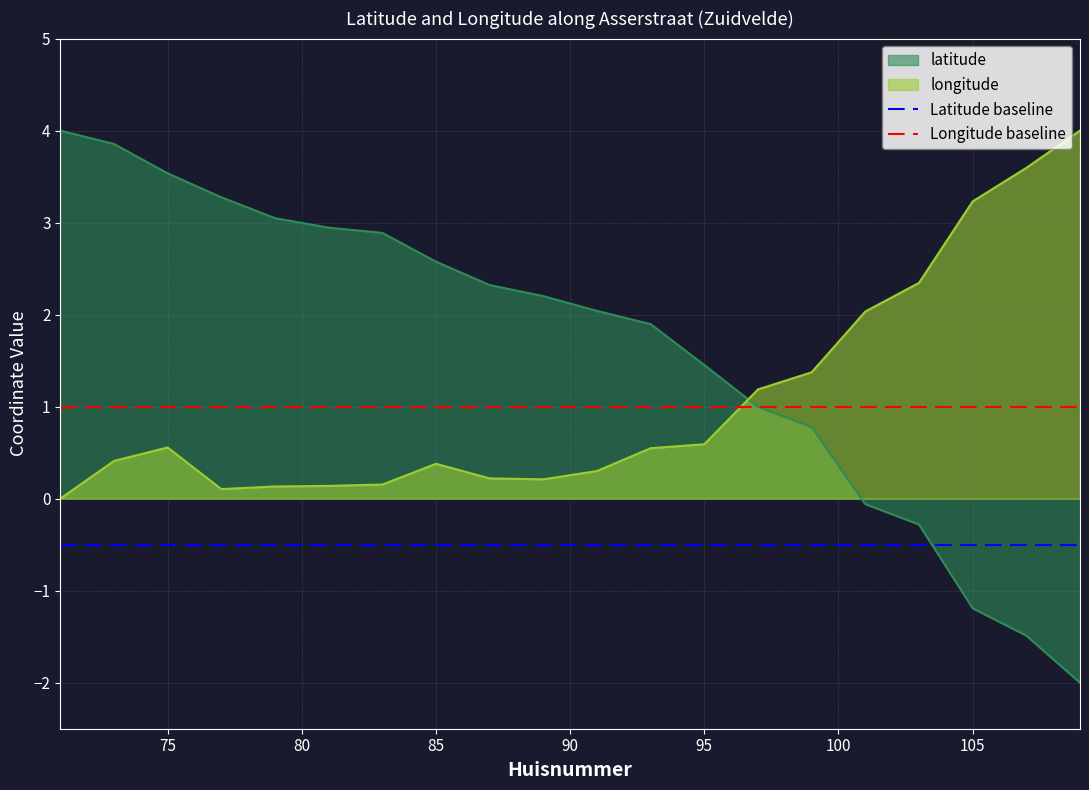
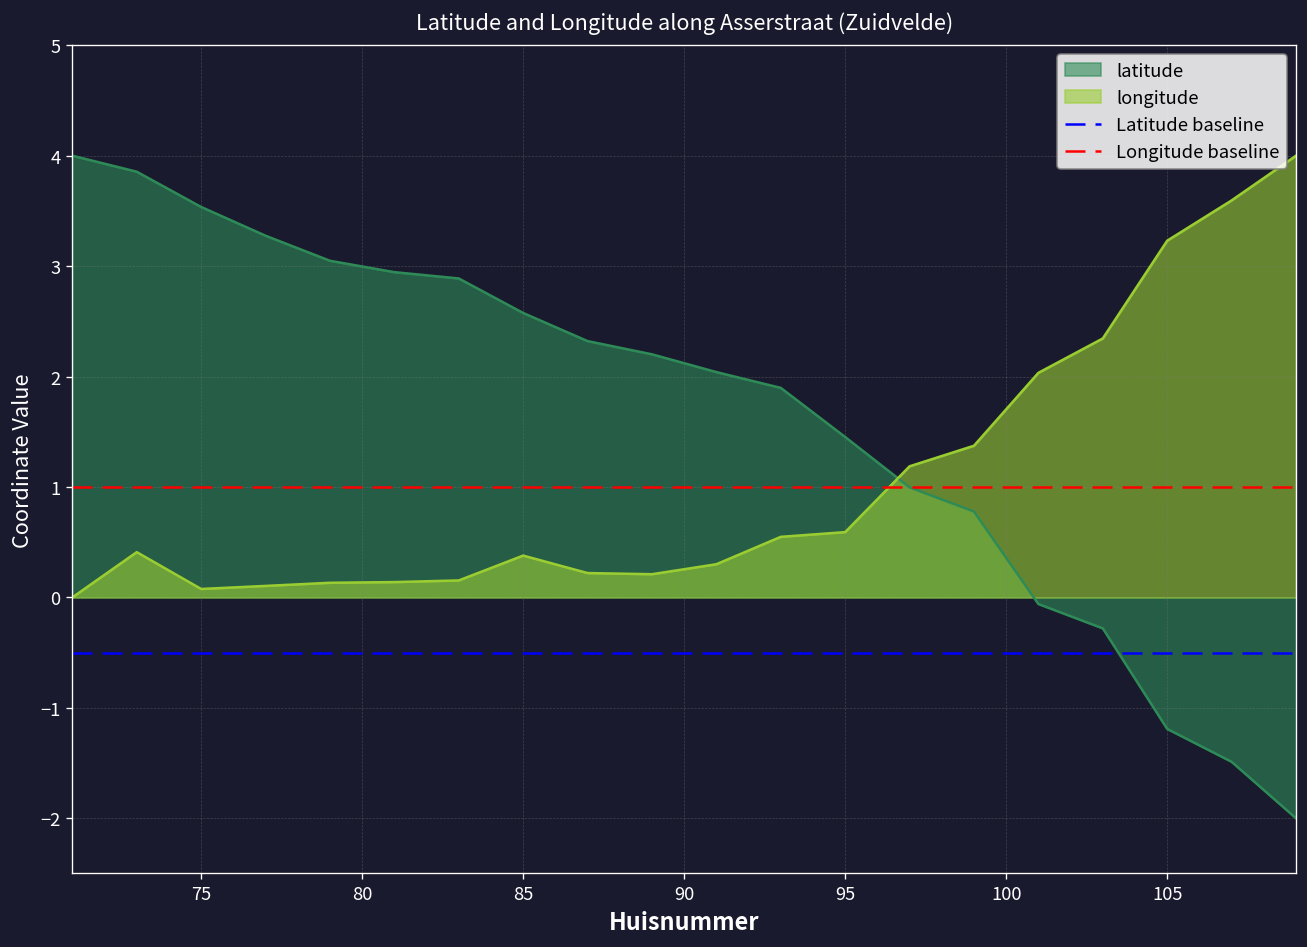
longitude, 75: 0.6 -> 0.1
